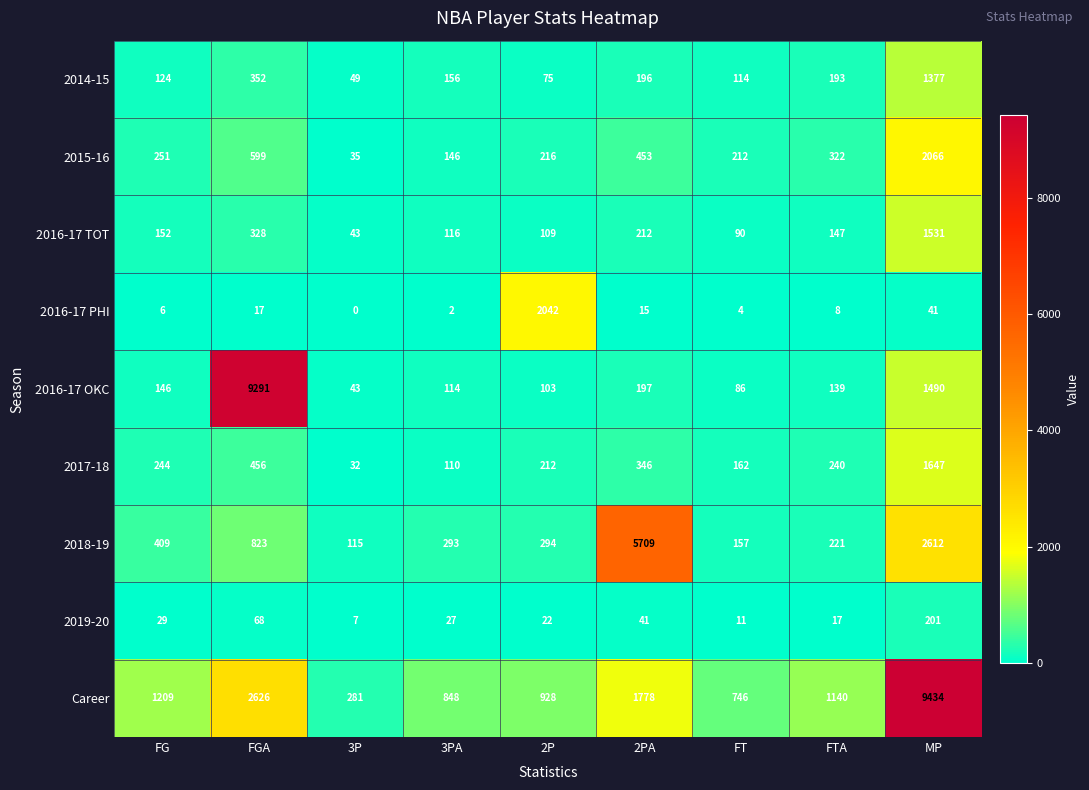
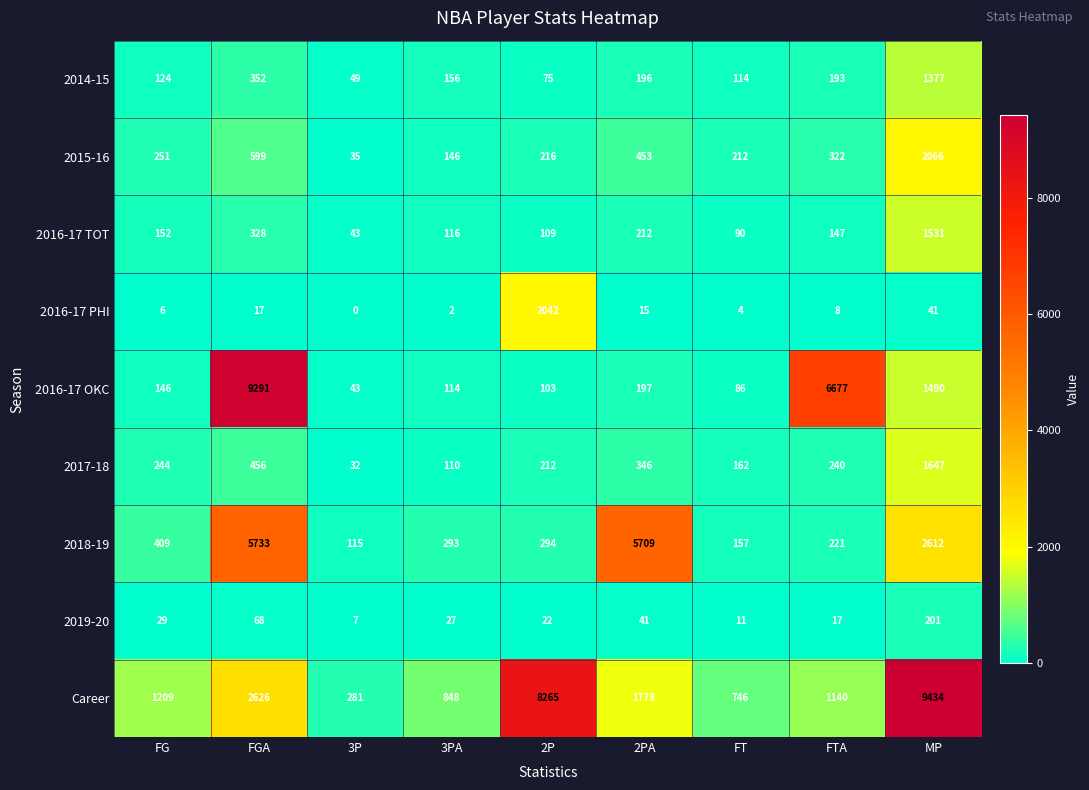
2016-17 OKC, FTA: 139 -> 6677
2018-19, FGA: 823 -> 5733
Career, 2P: 928 -> 8265
